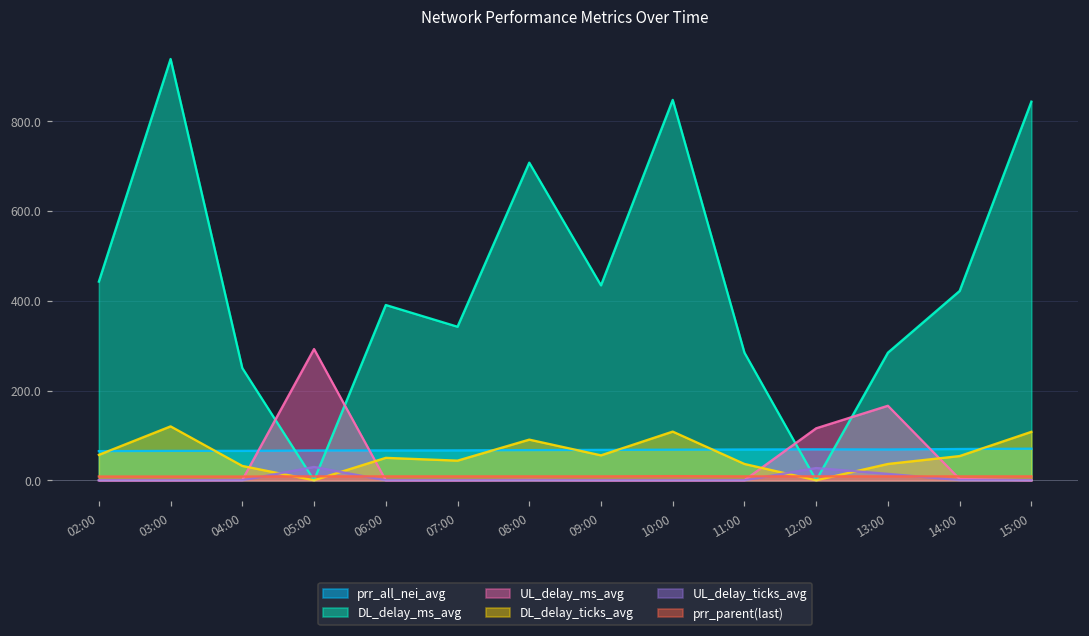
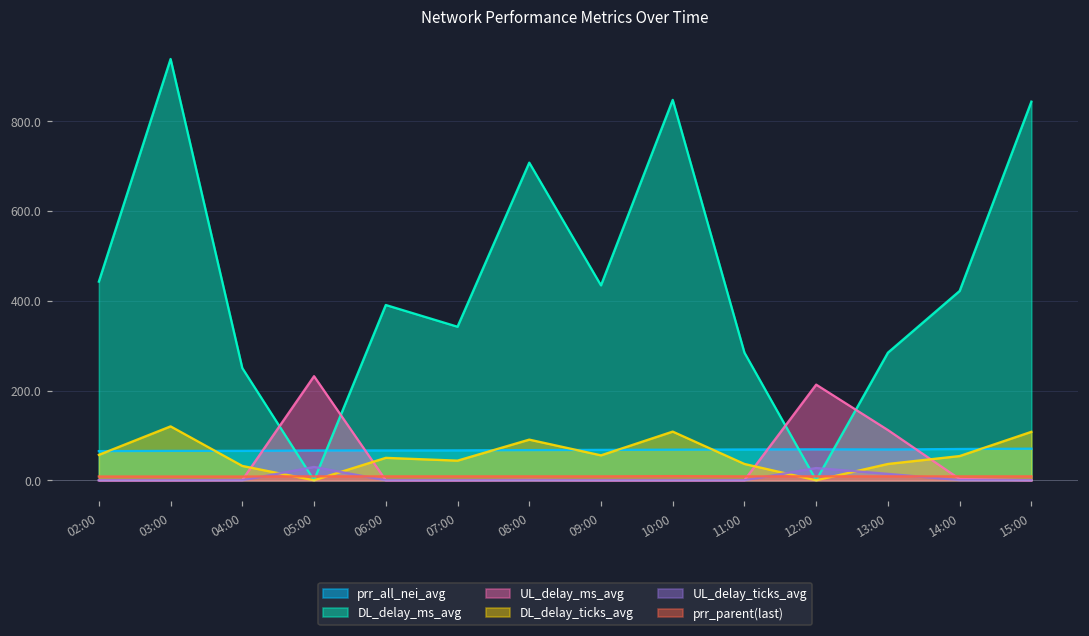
UL_delay_ms_avg, 05:00: 290 -> 230
UL_delay_ms_avg, 12:00: 120 -> 210
UL_delay_ms_avg, 13:00: 170 -> 110
